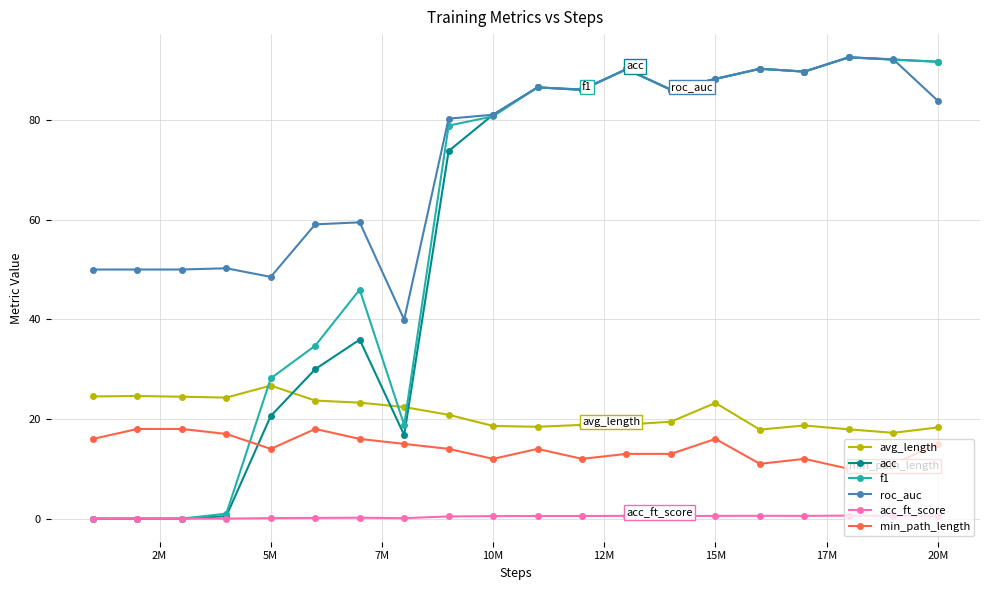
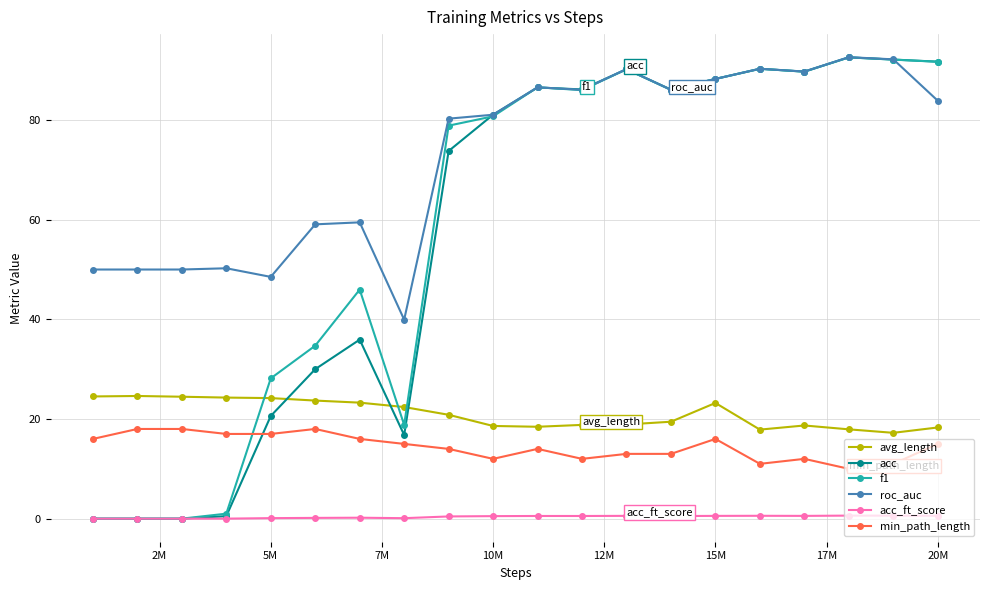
avg_length, 5M: 27 -> 24
min_path_length, 5M: 14 -> 17
